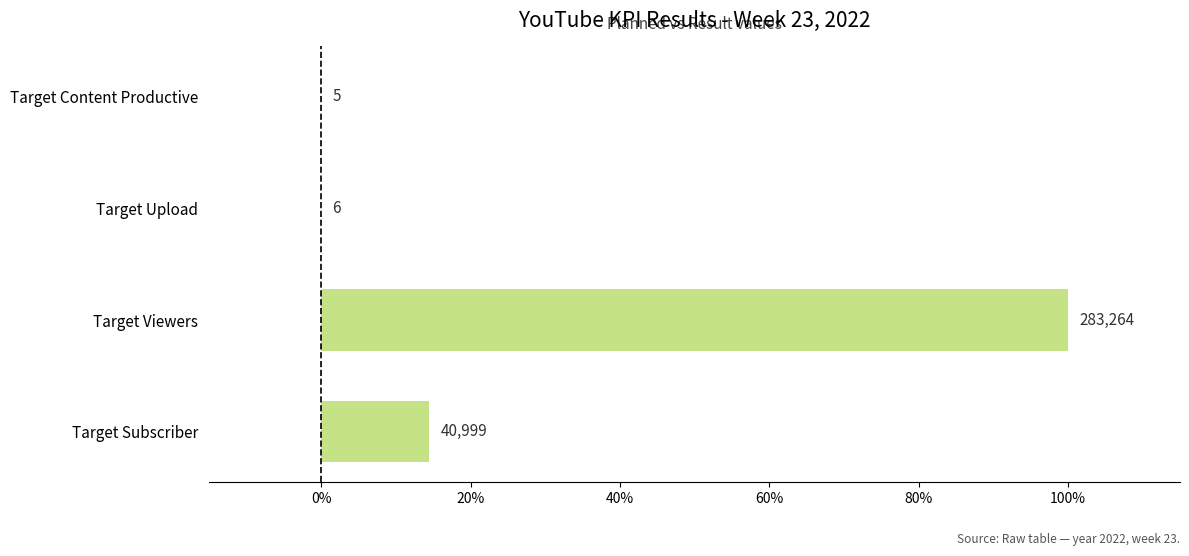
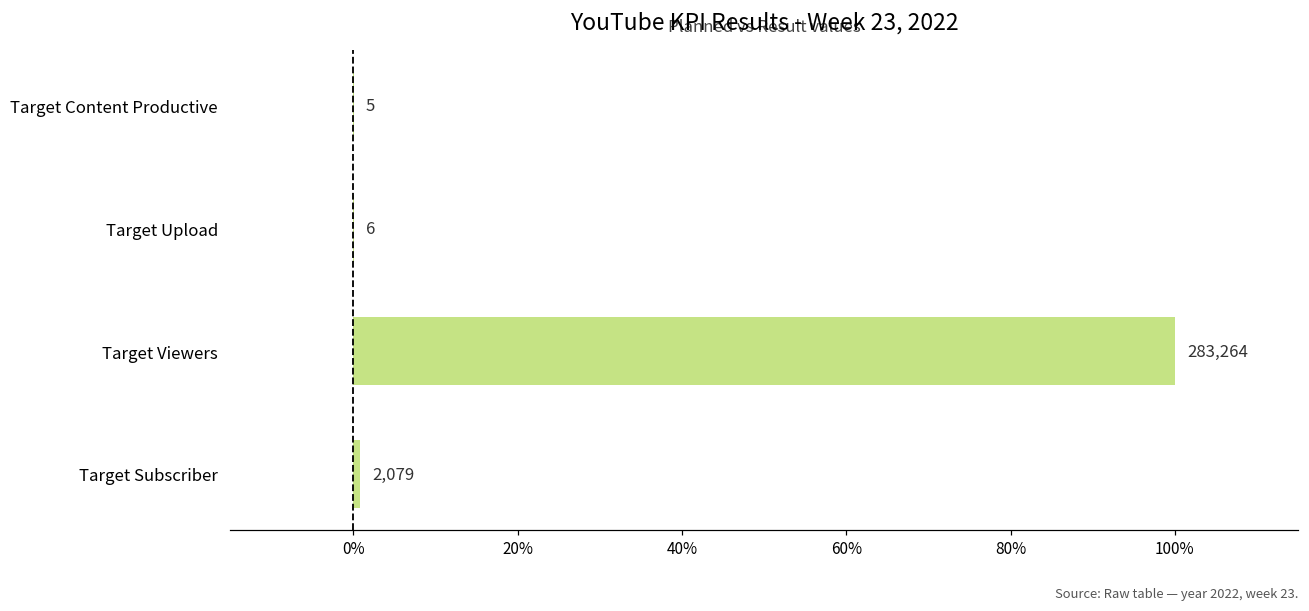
Target Subscriber: 40,999 -> 2,079
